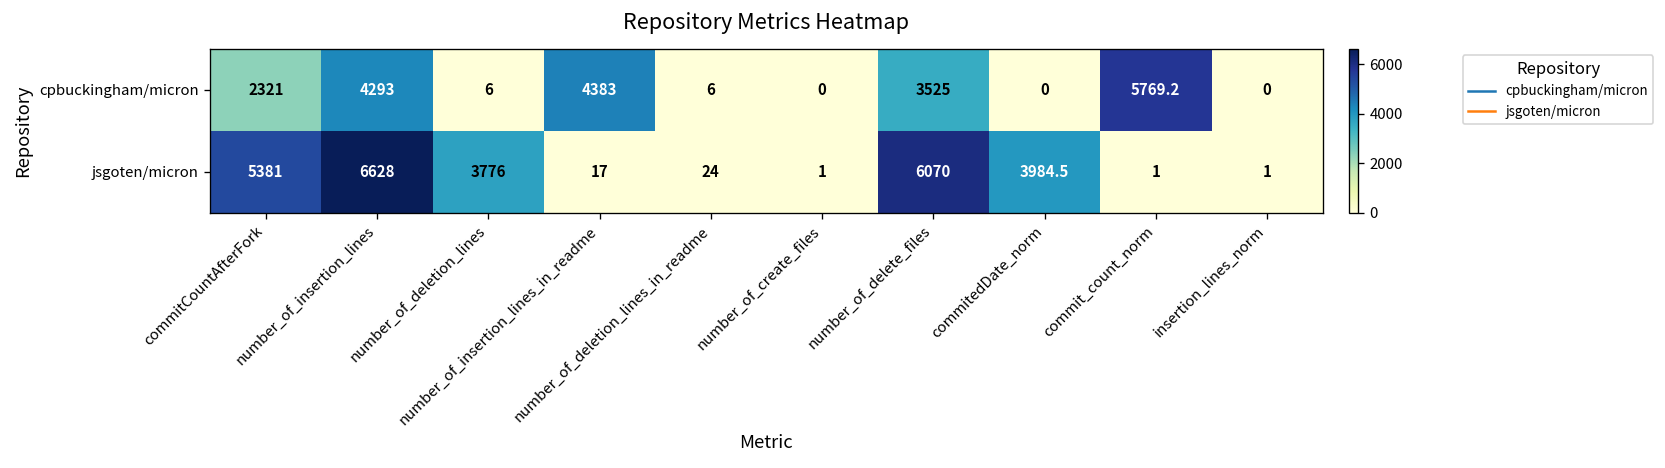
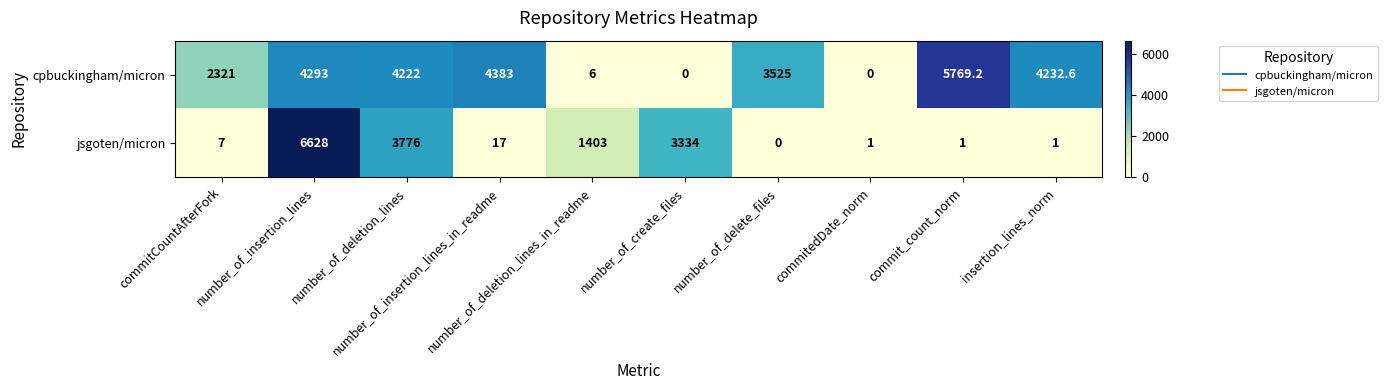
cpbuckingham/micron, number_of_deletion_lines: 6 -> 4222
cpbuckingham/micron, insertion_lines_norm: 0 -> 4232.6
jsgoten/micron, commitCountAfterFork: 5381 -> 7
jsgoten/micron, number_of_deletion_lines_in_readme: 24 -> 1403
jsgoten/micron, number_of_create_files: 1 -> 3334
jsgoten/micron, number_of_delete_files: 6070 -> 0
jsgoten/micron, commitedDate_norm: 3984.5 -> 1
